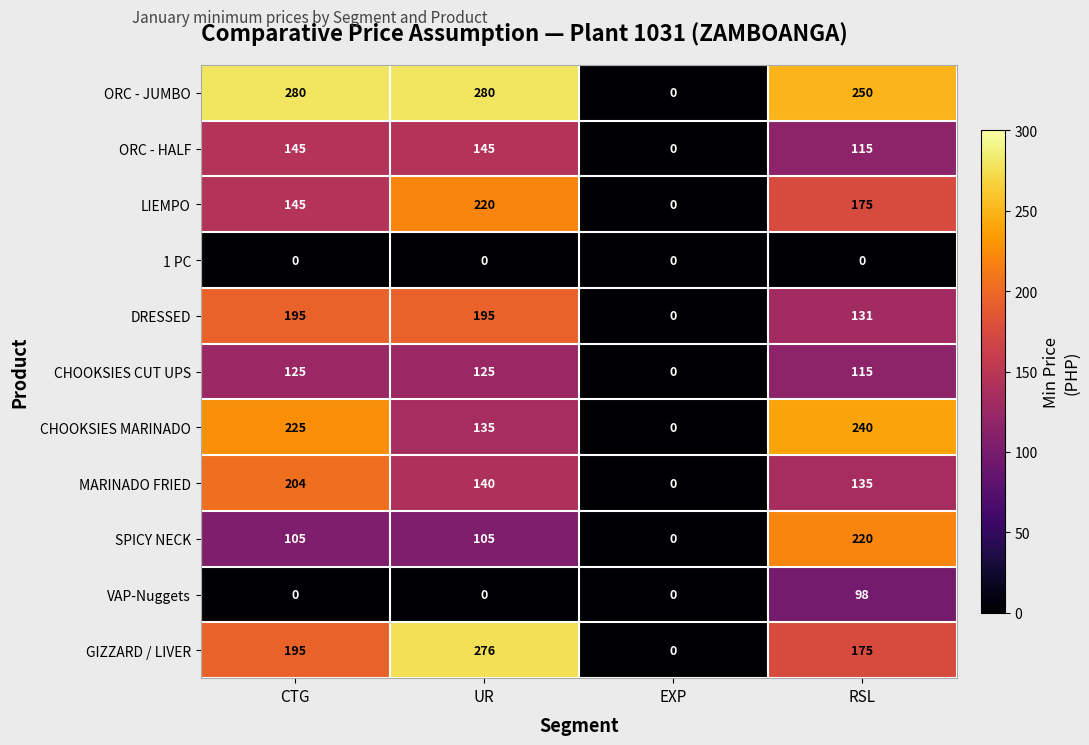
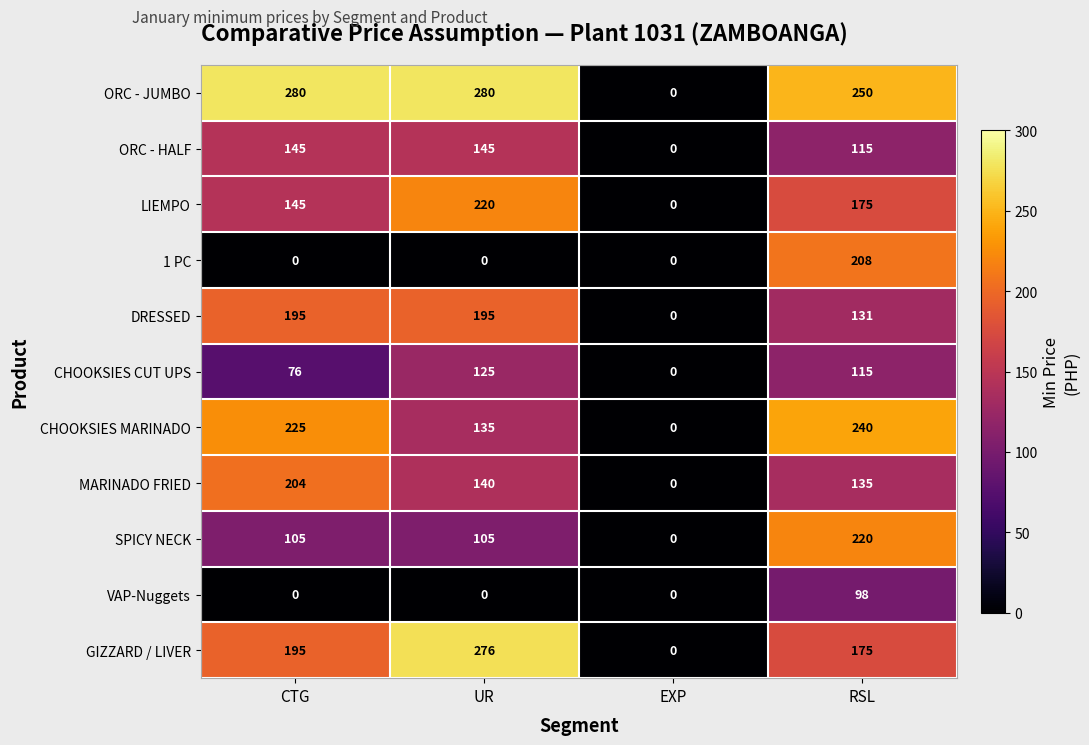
1 PC, RSL: 0 -> 208
CHOOKSIES CUT UPS, CTG: 125 -> 76
